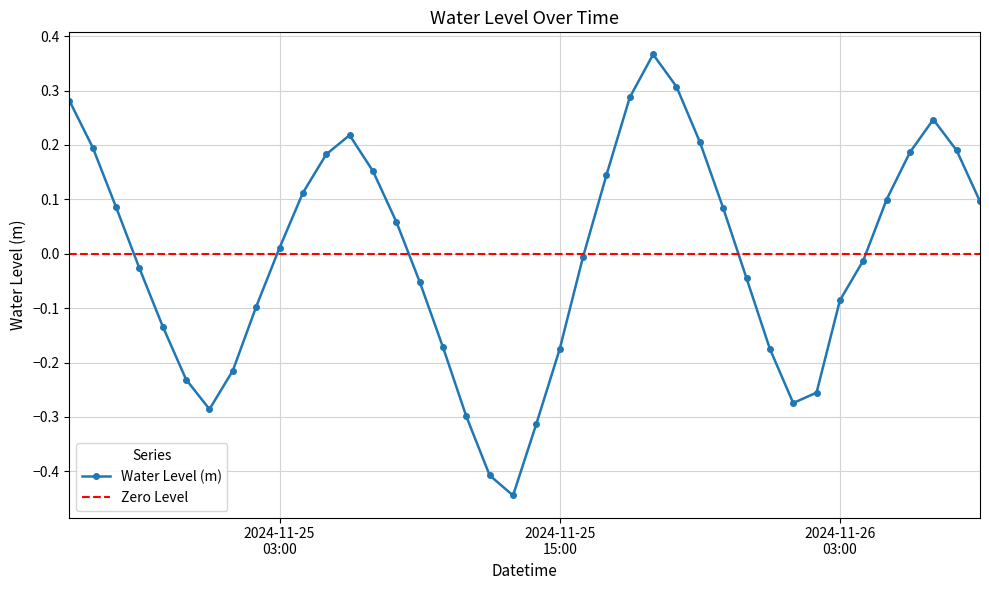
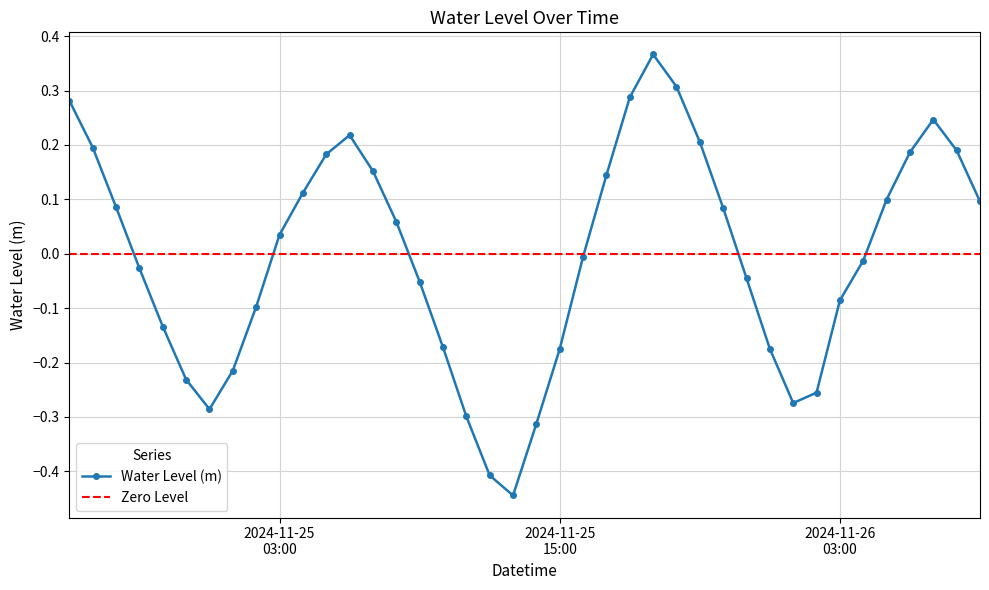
2024-11-25 03:00: 0.01 -> 0.03
